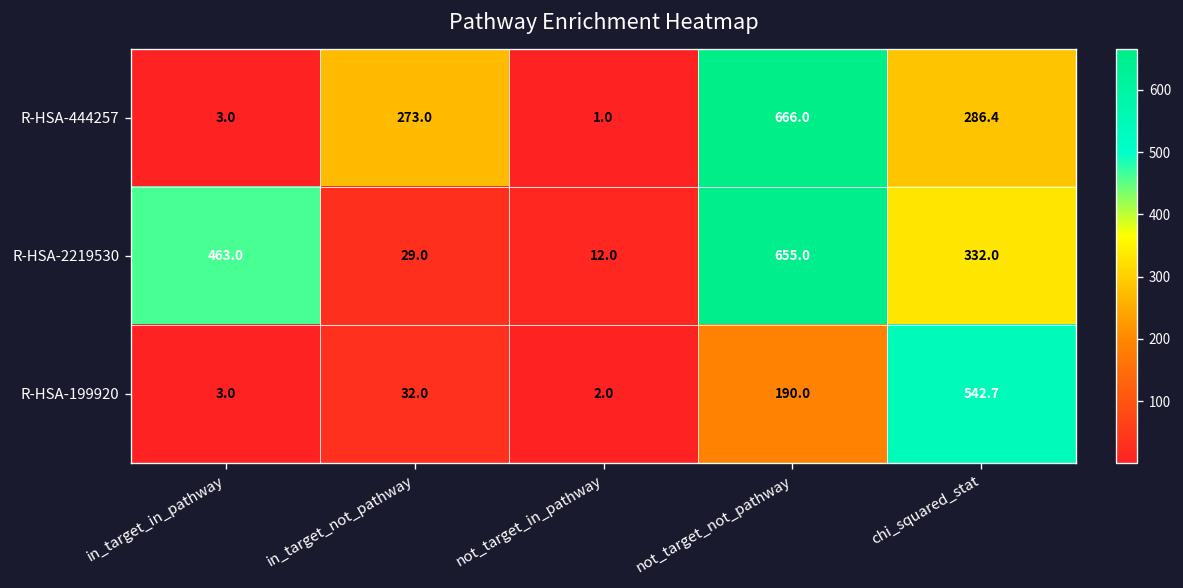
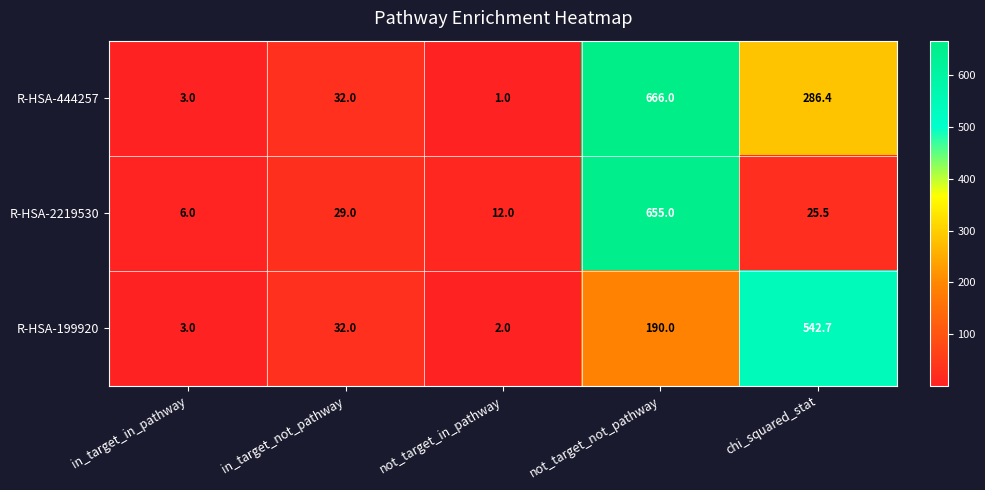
R-HSA-444257, in_target_not_pathway: 273.0 -> 32.0
R-HSA-2219530, in_target_in_pathway: 463.0 -> 6.0
R-HSA-2219530, chi_squared_stat: 332.0 -> 25.5
